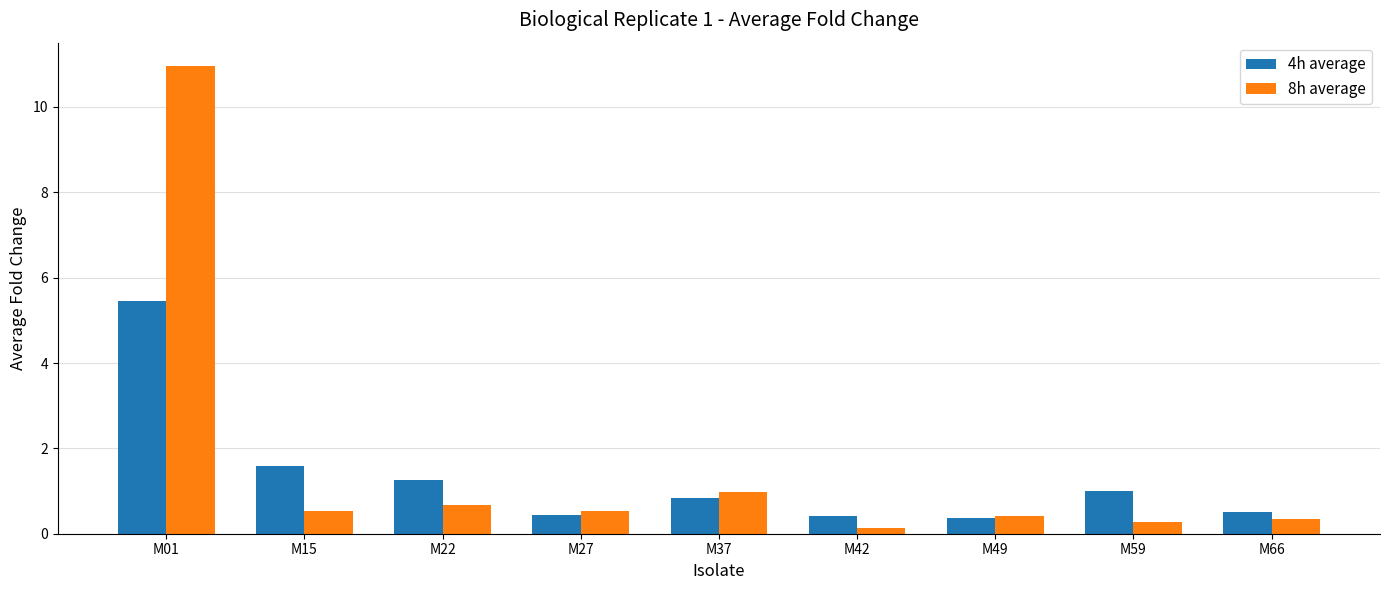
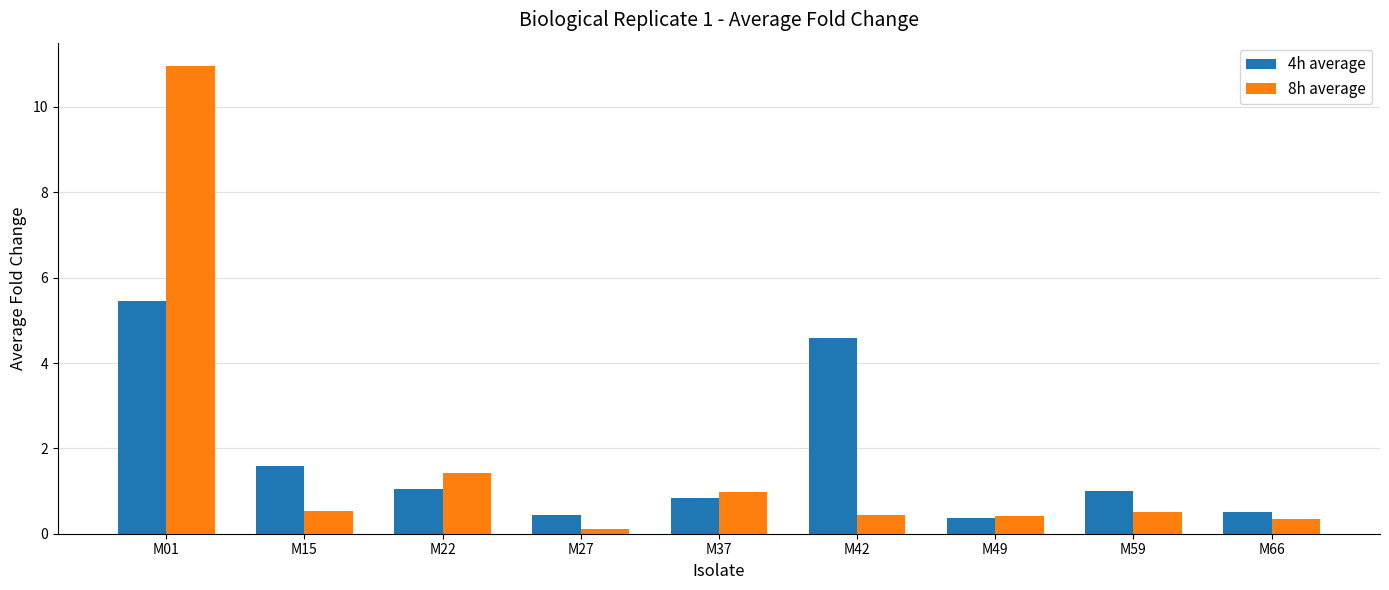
4h average, M22: 1.3 -> 1.0
8h average, M22: 0.7 -> 1.4
8h average, M27: 0.5 -> 0.1
4h average, M42: 0.4 -> 4.6
8h average, M42: 0.1 -> 0.4
8h average, M59: 0.3 -> 0.5
